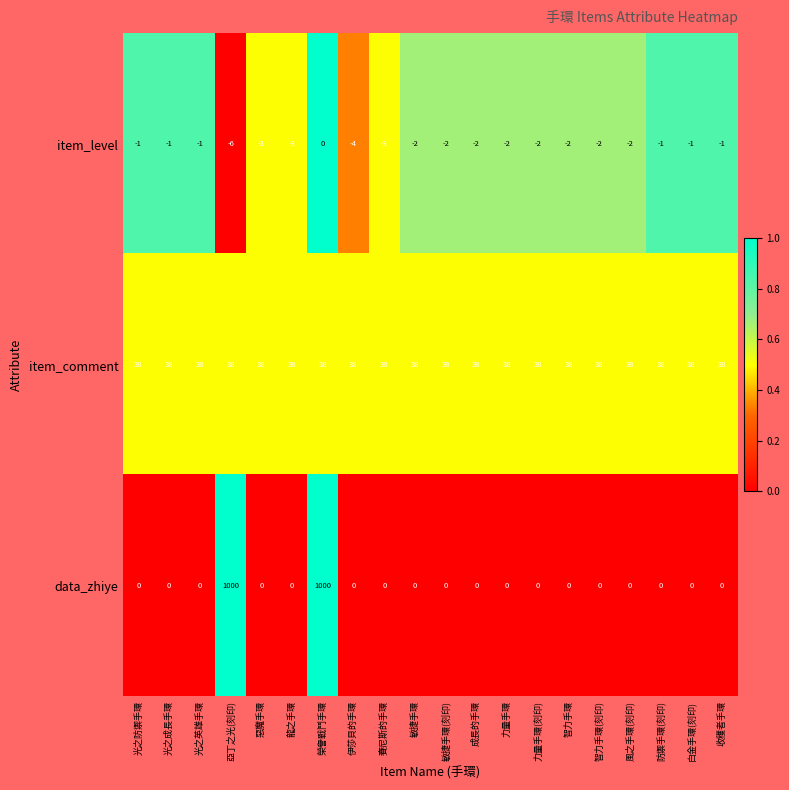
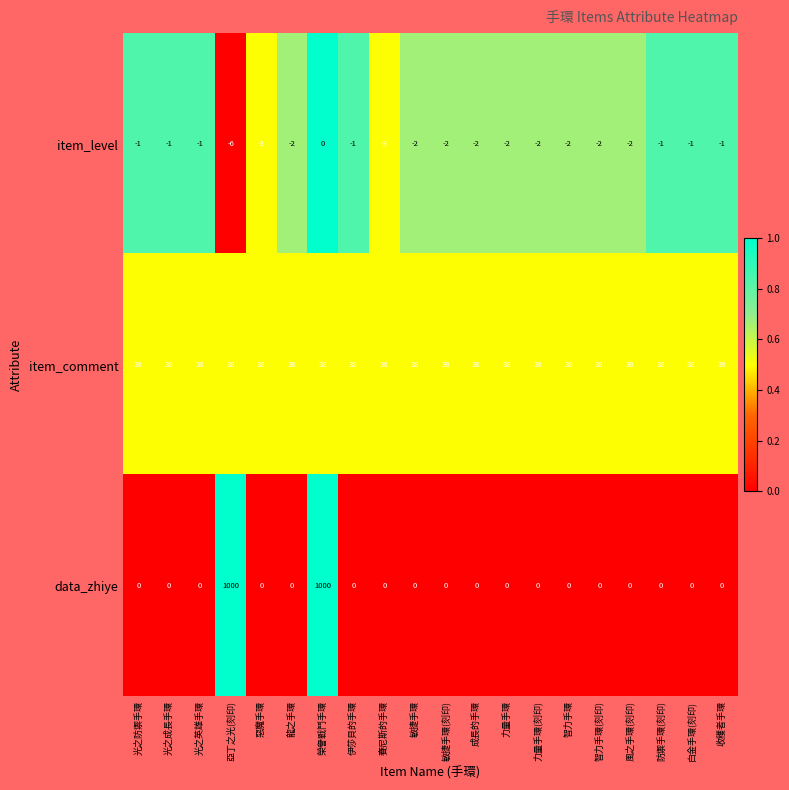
item_level, 龍之手環: -3 -> -2
item_level, 伊莎貝的手環: -4 -> -1
